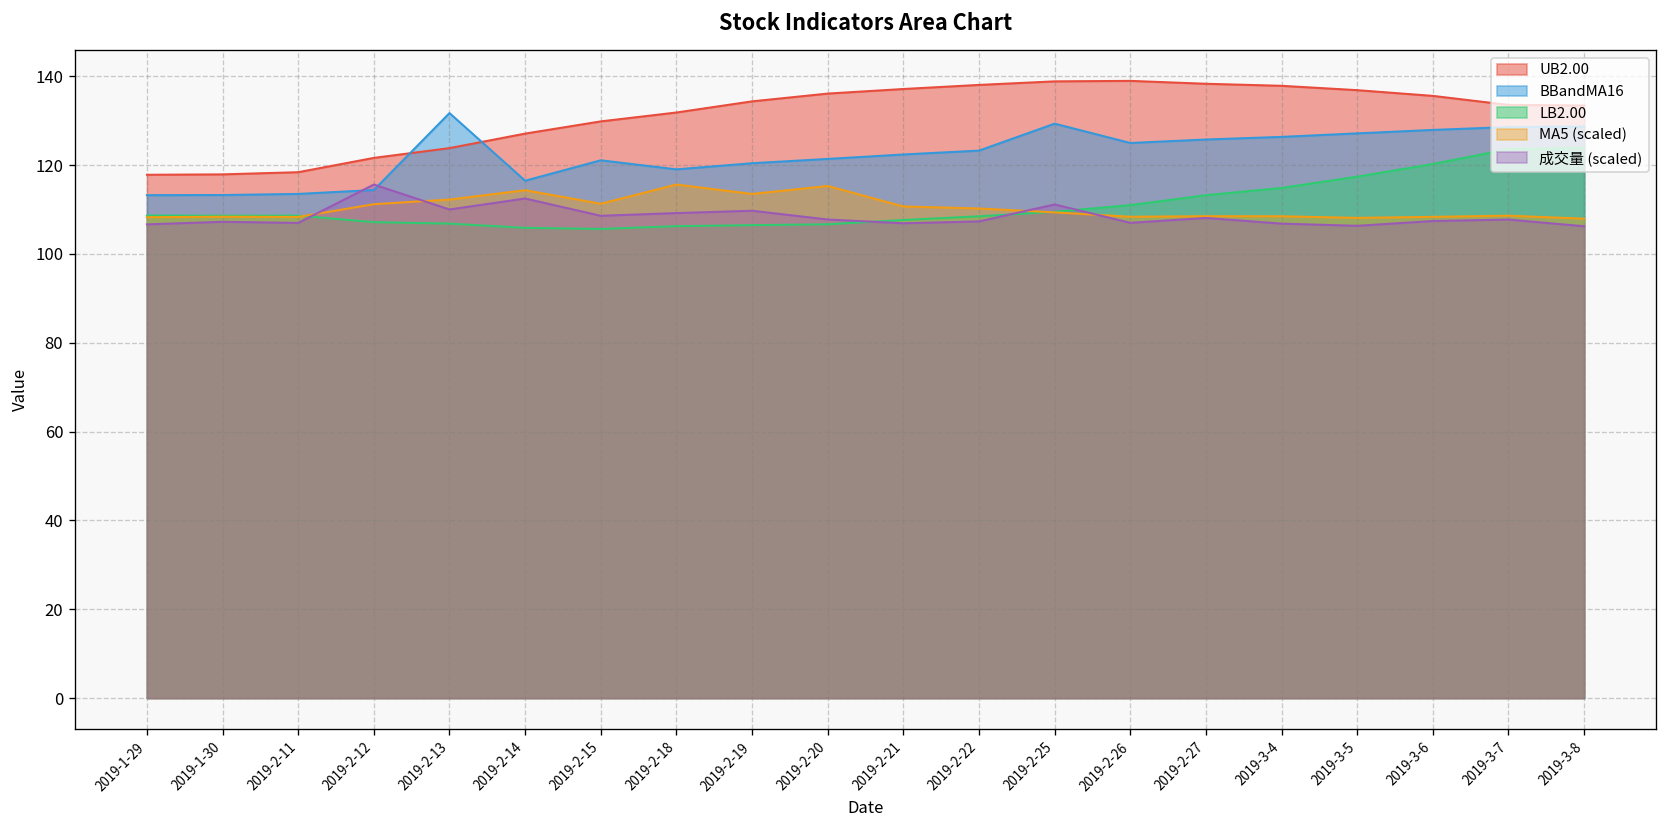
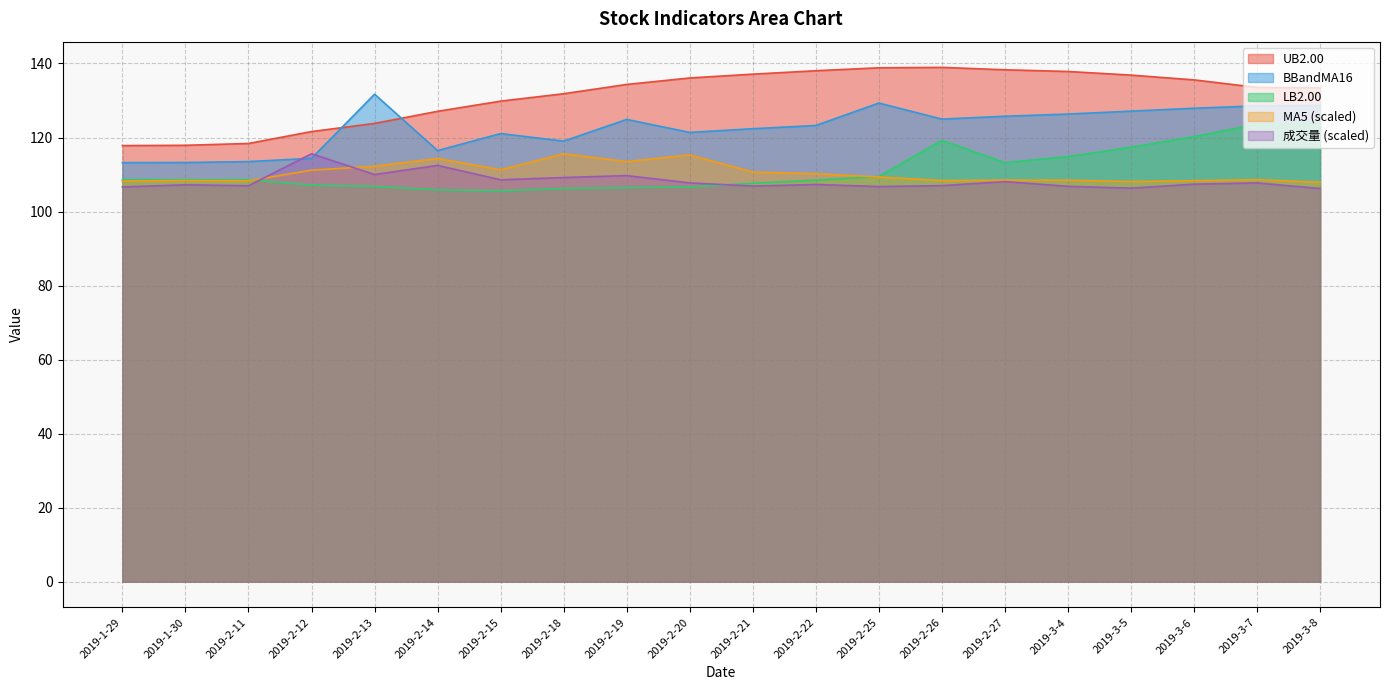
BBandMA16, 2019-2-19: 120 -> 125
成交量 (scaled), 2019-2-25: 111 -> 107
LB2.00, 2019-2-26: 111 -> 119
